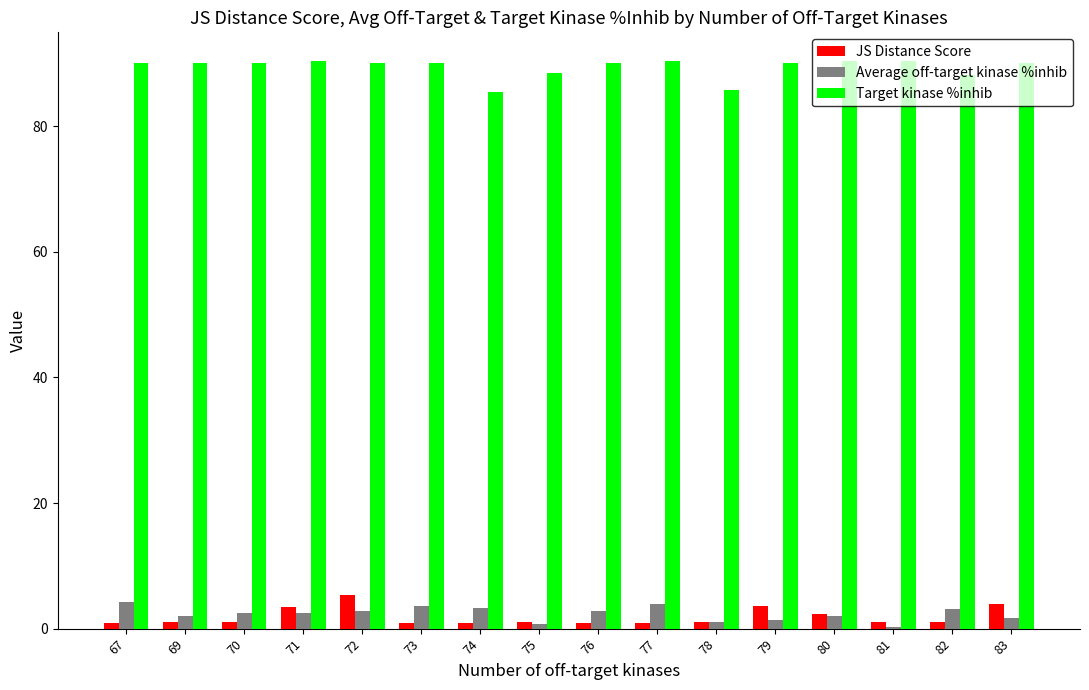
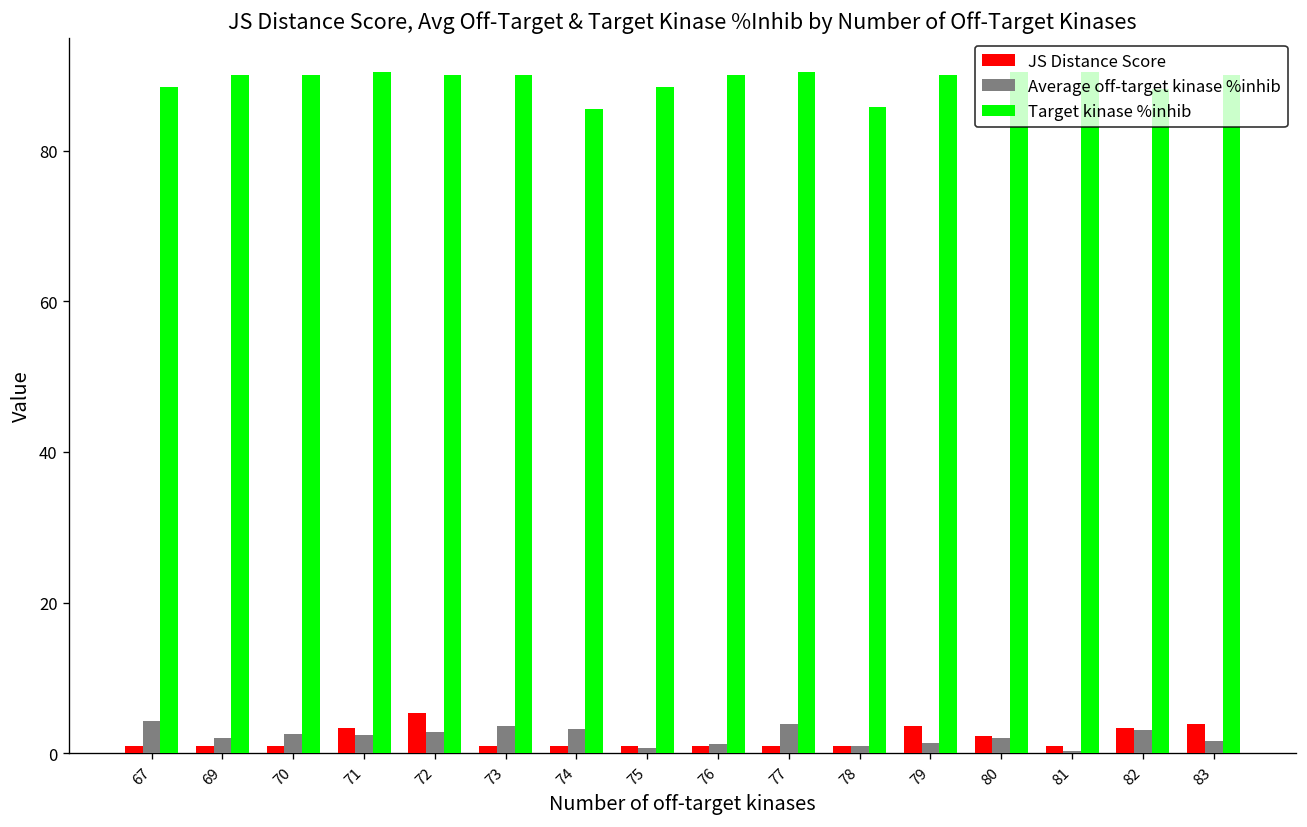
Target kinase %inhib, 67: 90 -> 88
Average off-target kinase %inhib, 76: 3 -> 1
JS Distance Score, 82: 1 -> 3
